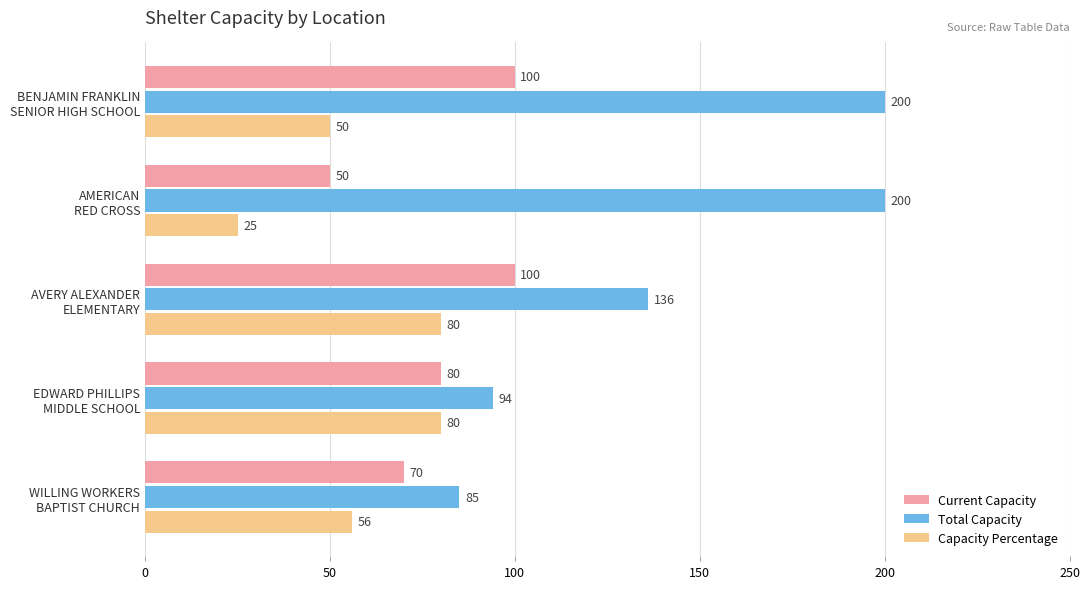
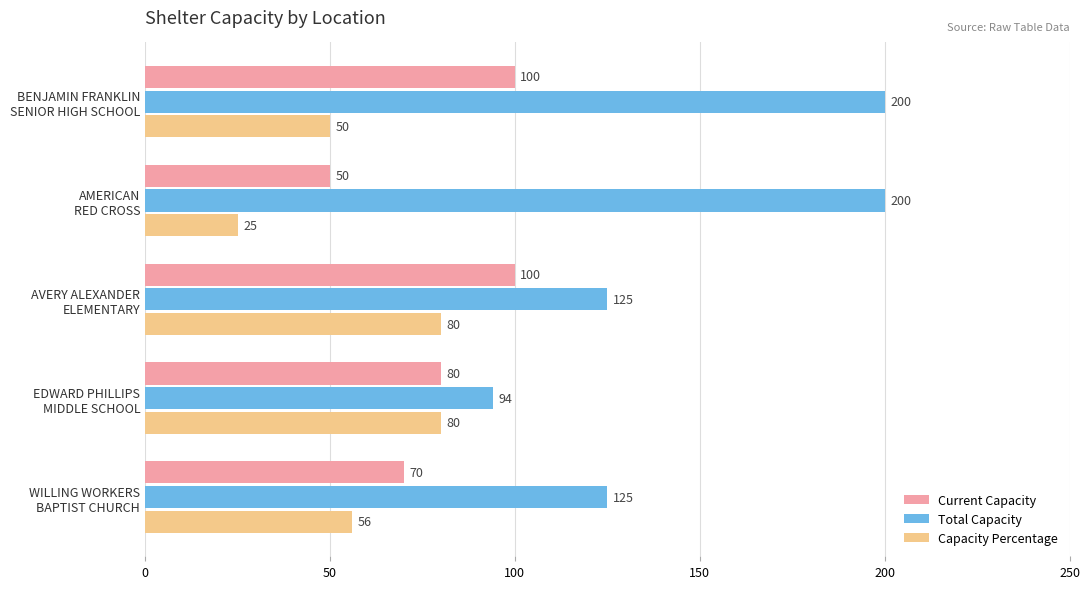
Total Capacity, AVERY ALEXANDER ELEMENTARY: 136 -> 125
Total Capacity, WILLING WORKERS BAPTIST CHURCH: 85 -> 125
